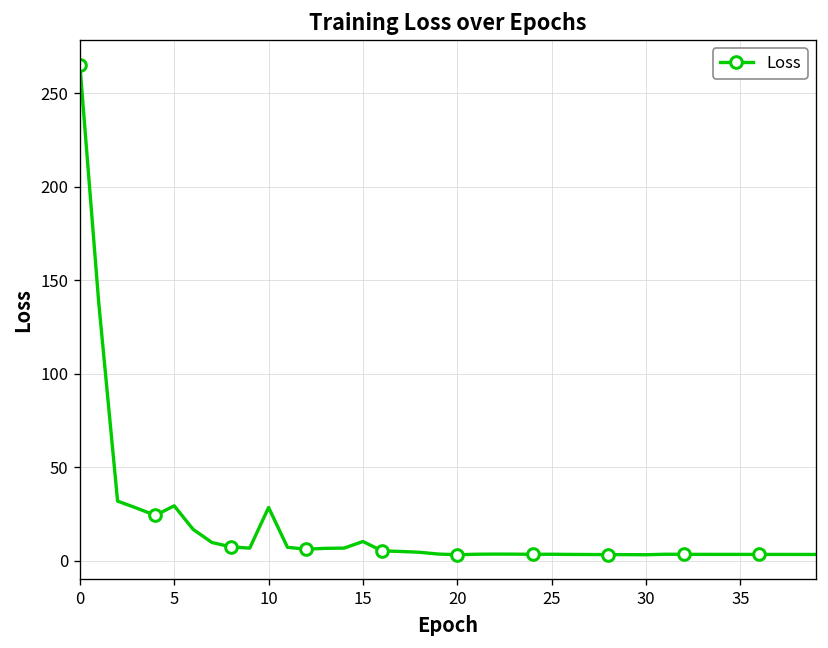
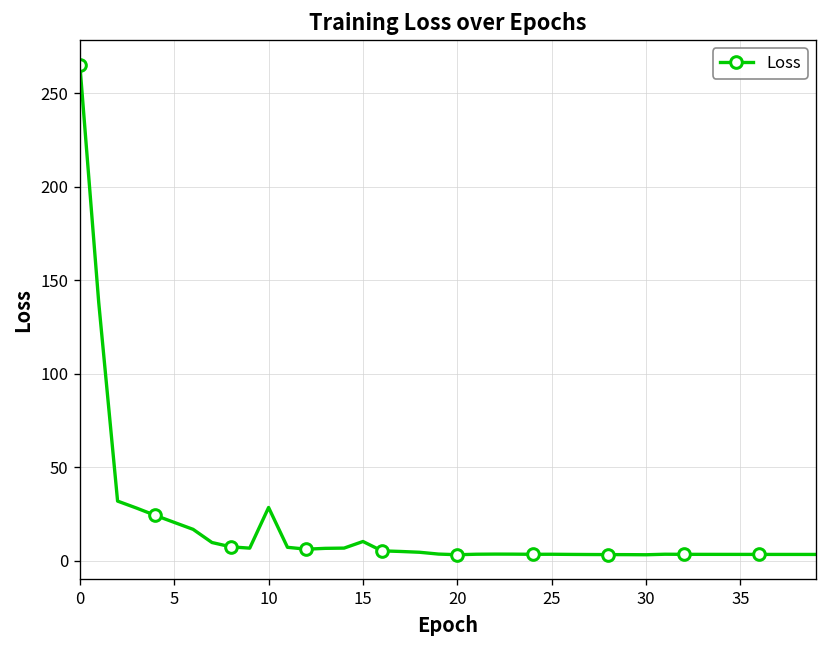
5: 29 -> 20
